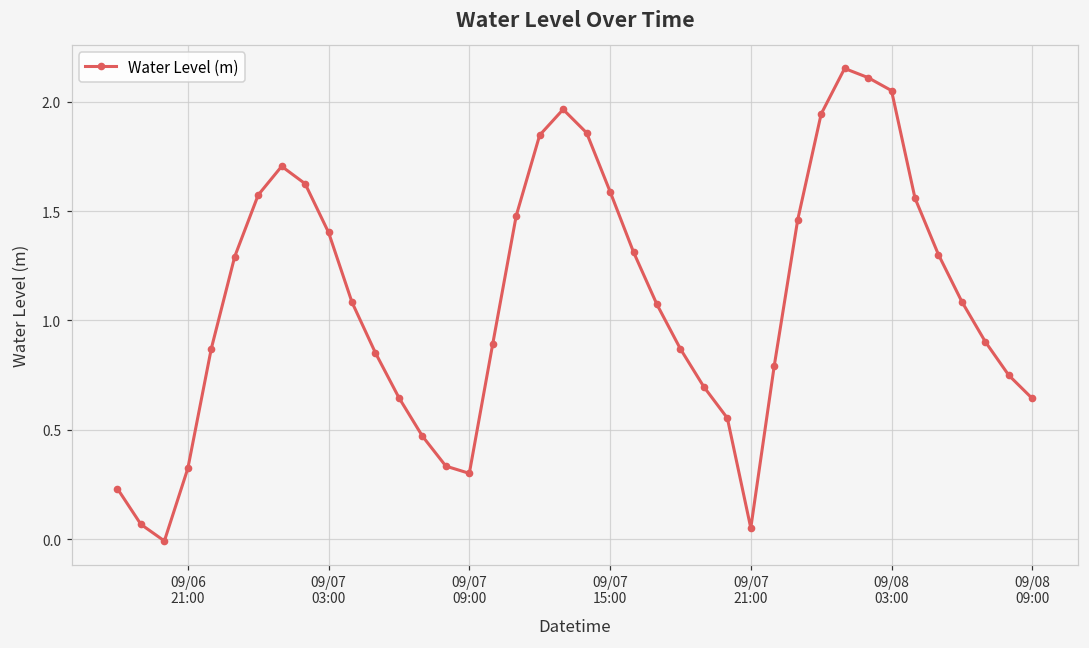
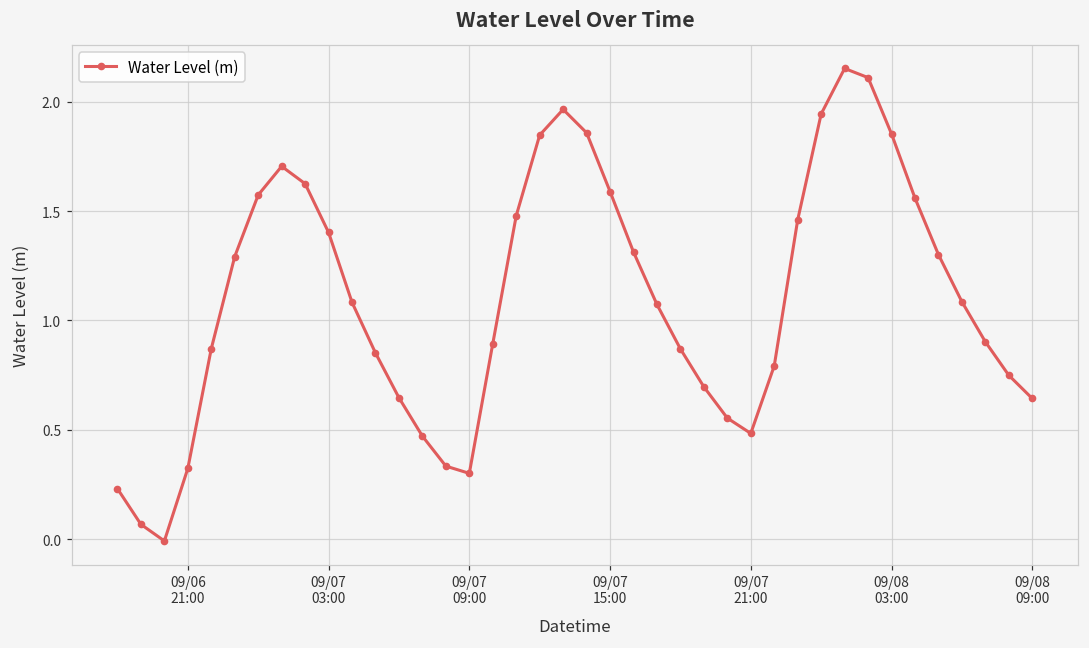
09/07 21:00: 0.05 -> 0.48
09/08 03:00: 2.05 -> 1.85
